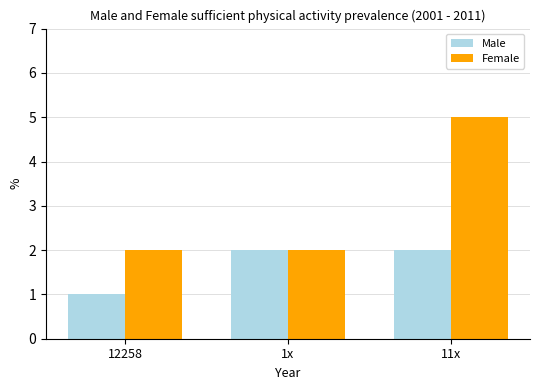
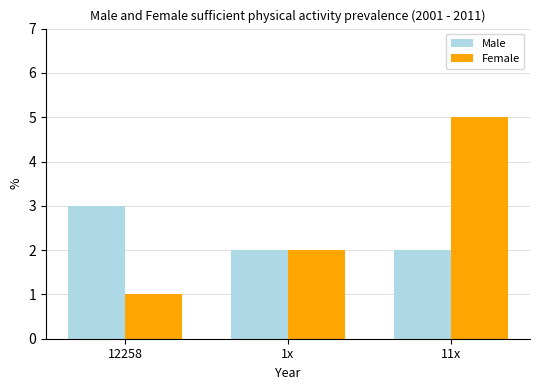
Male, 12258: 1 -> 3
Female, 12258: 2 -> 1
